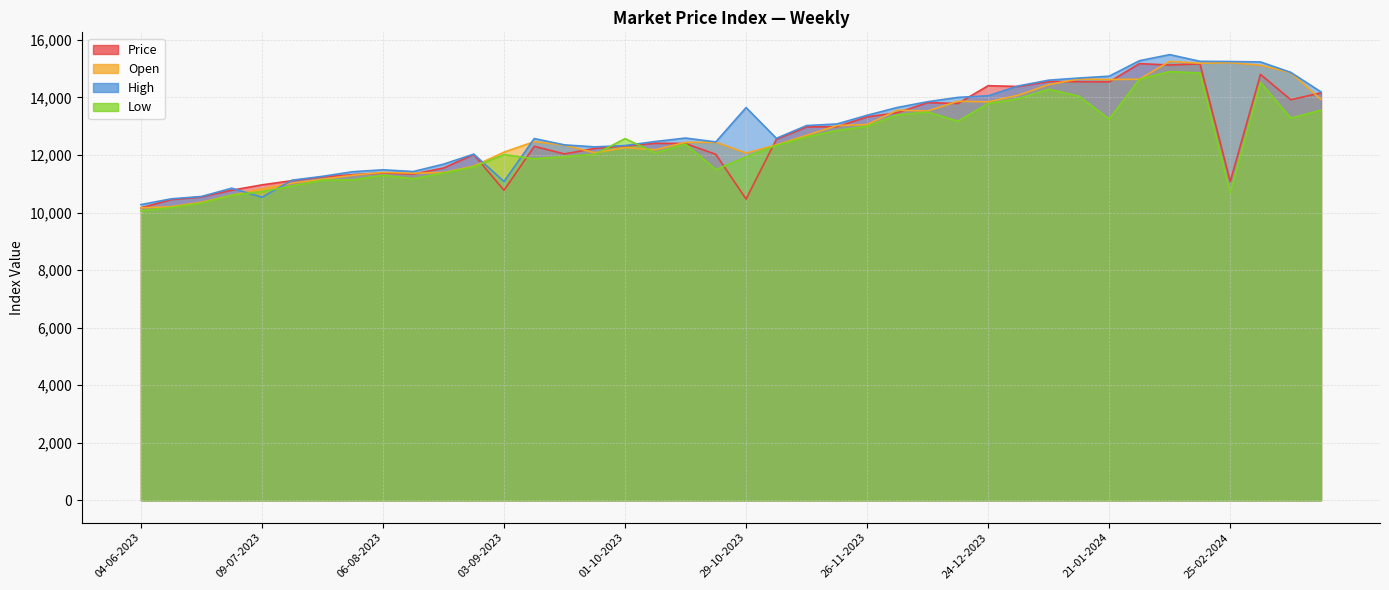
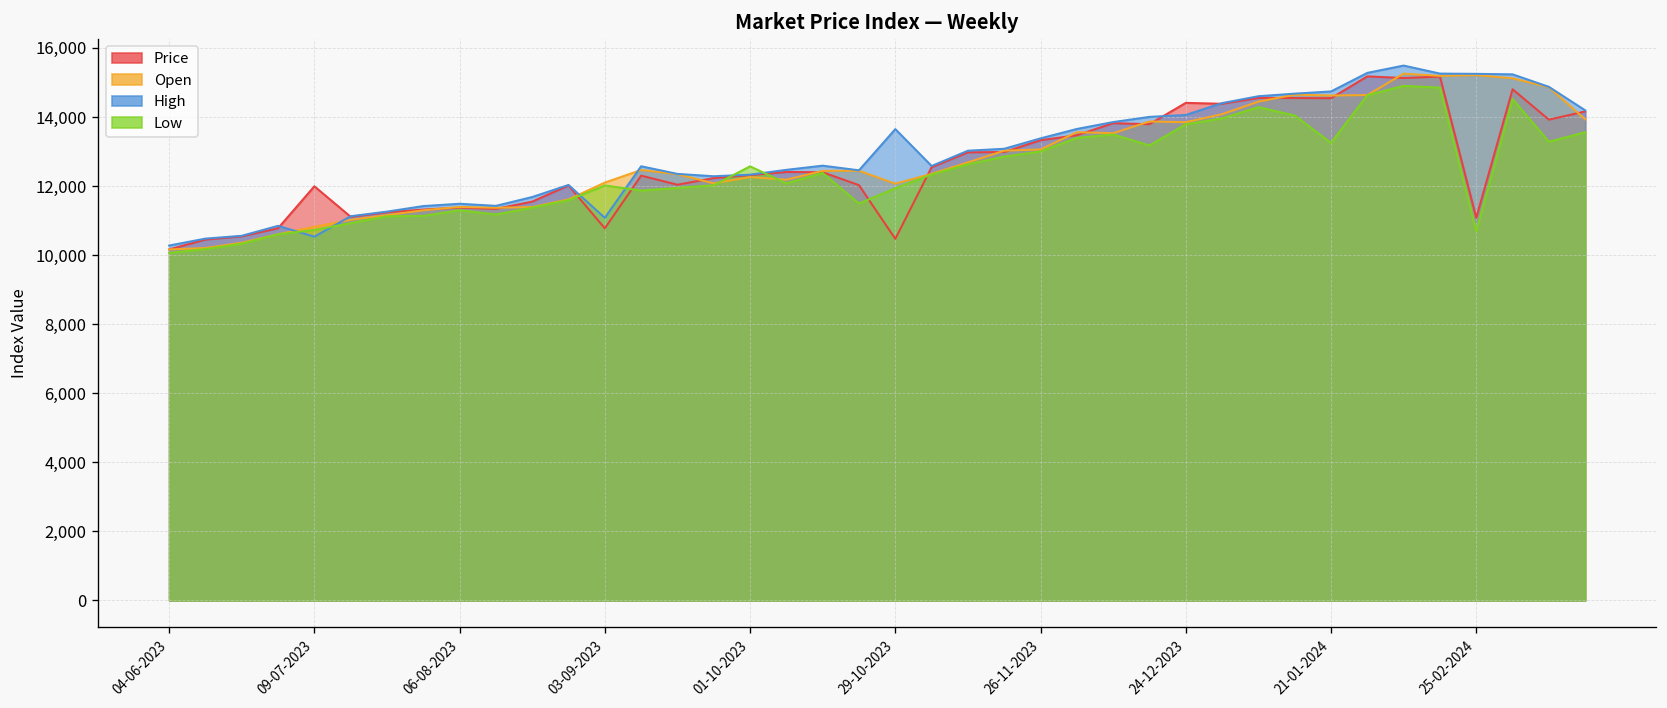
Price, 09-07-2023: 11,000 -> 12,000
